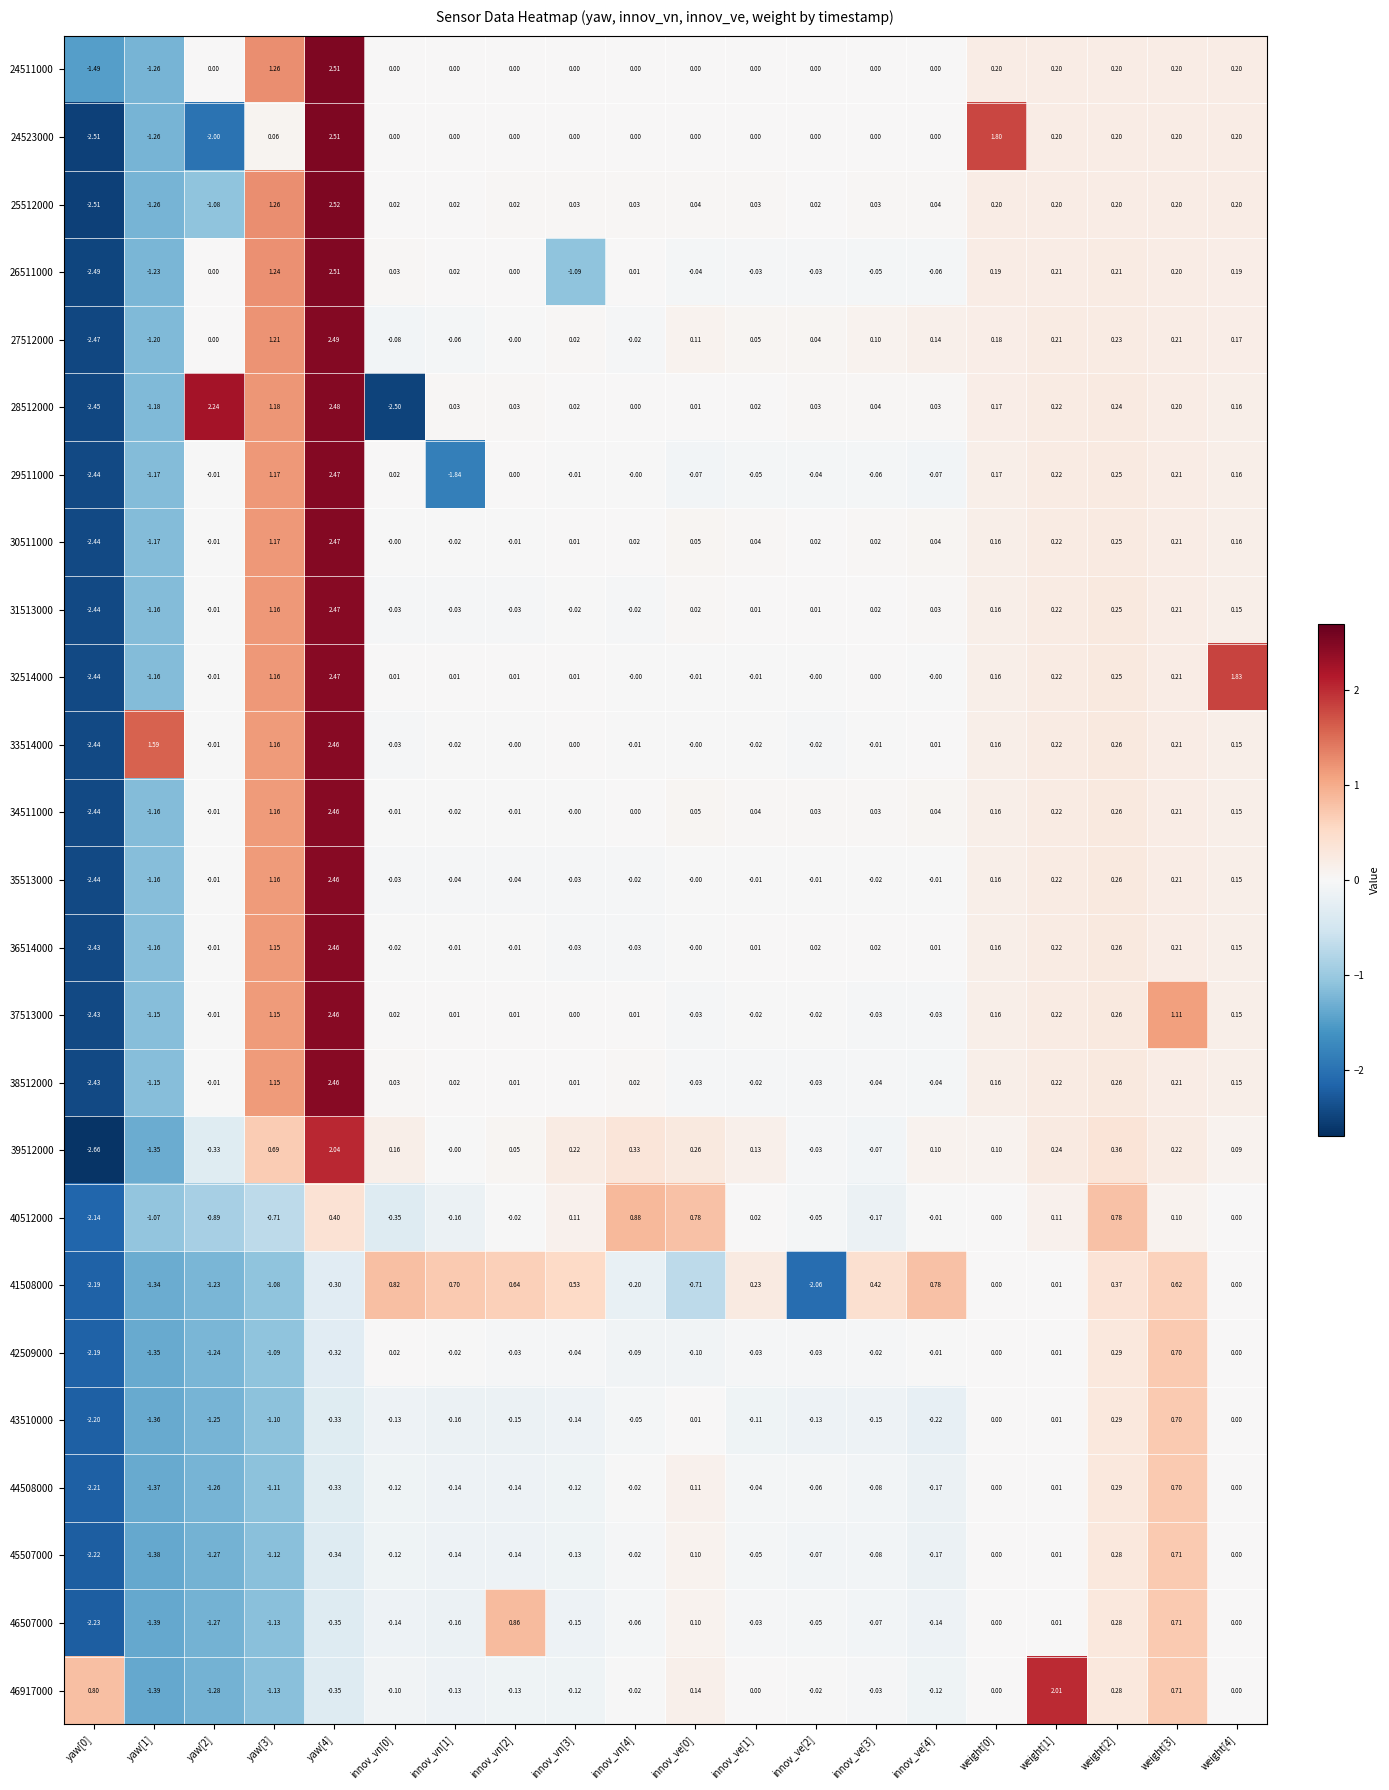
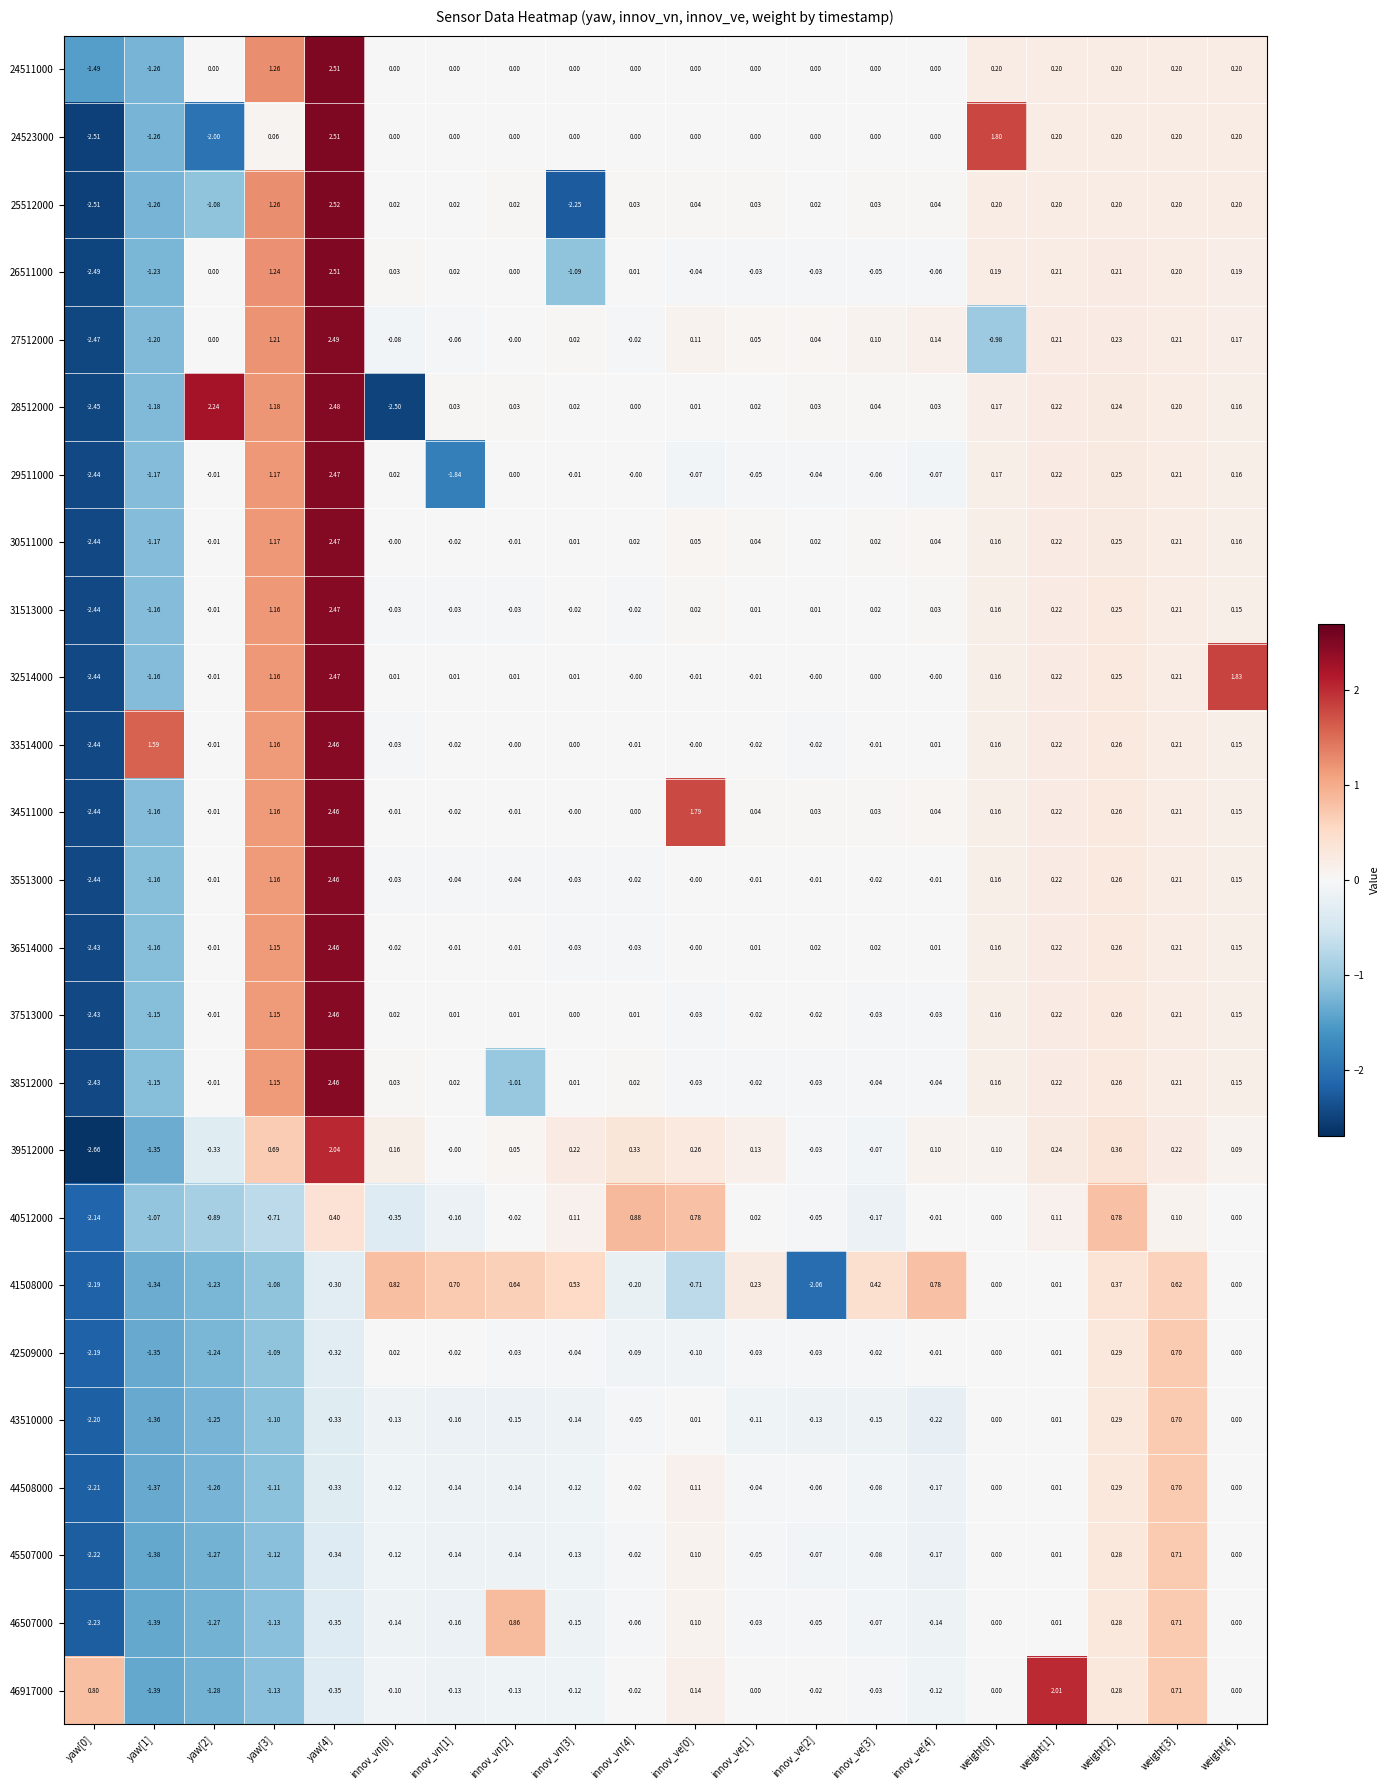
25512000, innov_vn[3]: 0.03 -> -2.25
27512000, weight[0]: 0.18 -> -0.98
34511000, innov_ve[0]: 0.05 -> 1.79
37513000, weight[3]: 1.11 -> 0.21
38512000, innov_vn[2]: 0.01 -> -1.01
